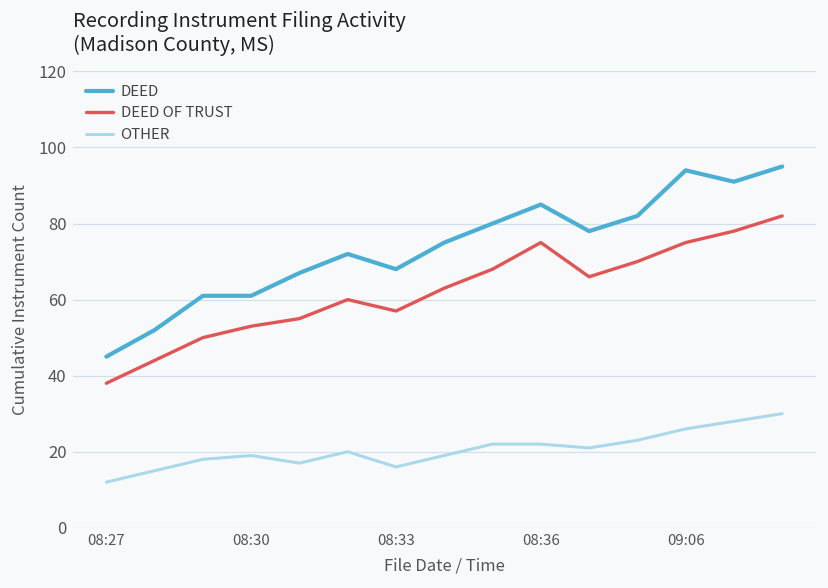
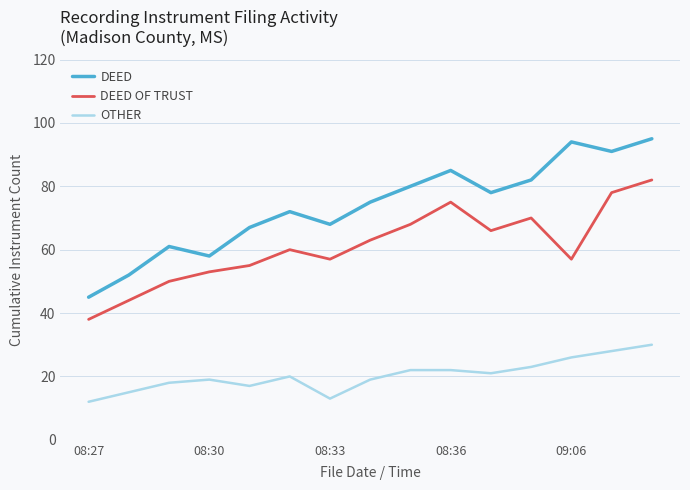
DEED, 08:30: 61 -> 58
OTHER, 08:33: 16 -> 13
DEED OF TRUST, 09:06: 75 -> 57
